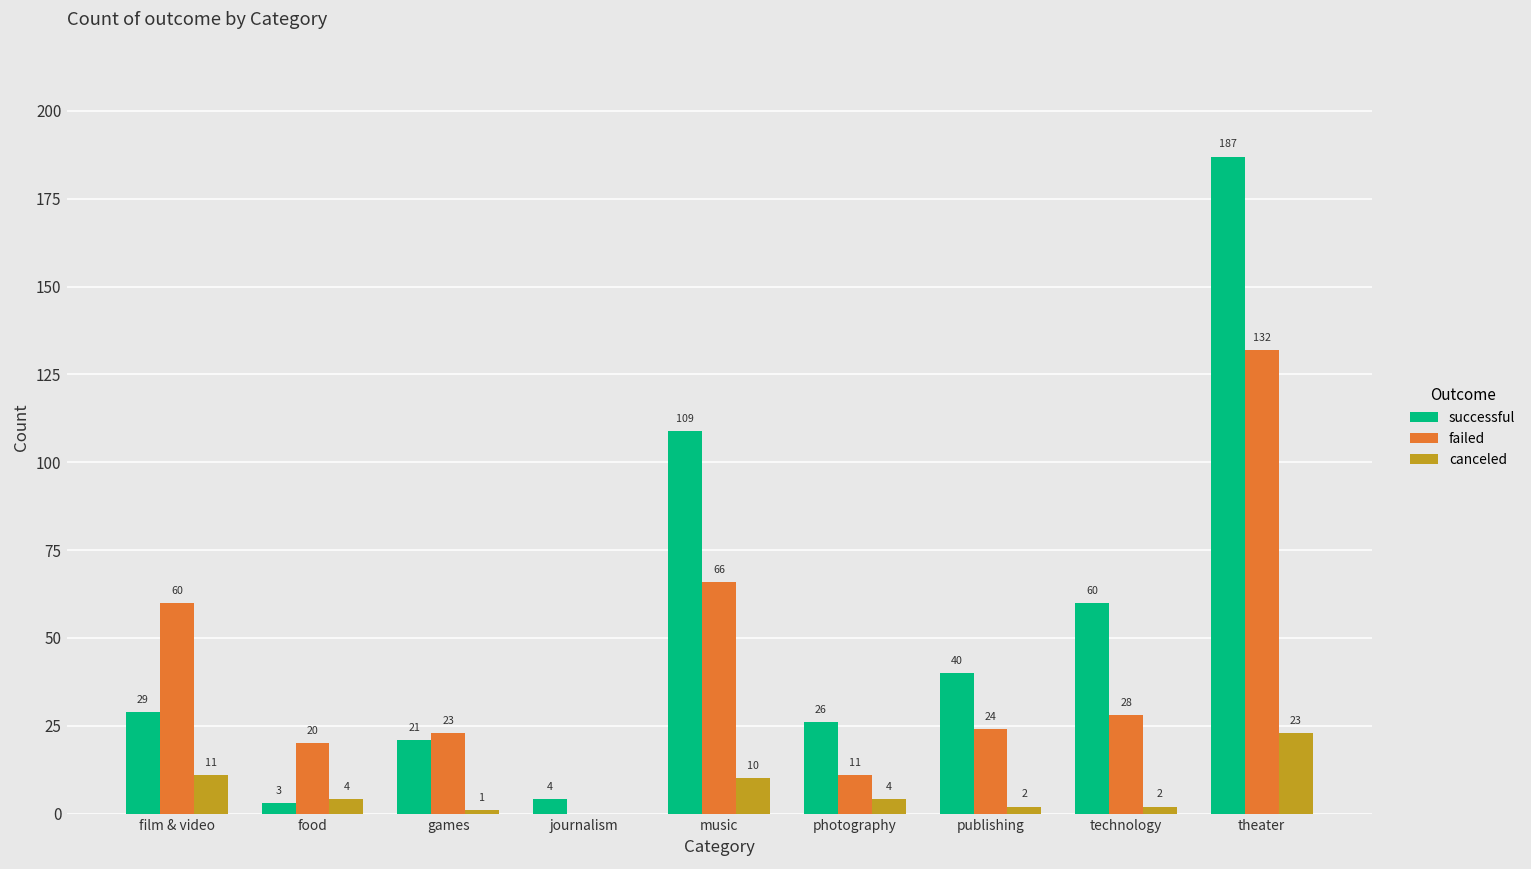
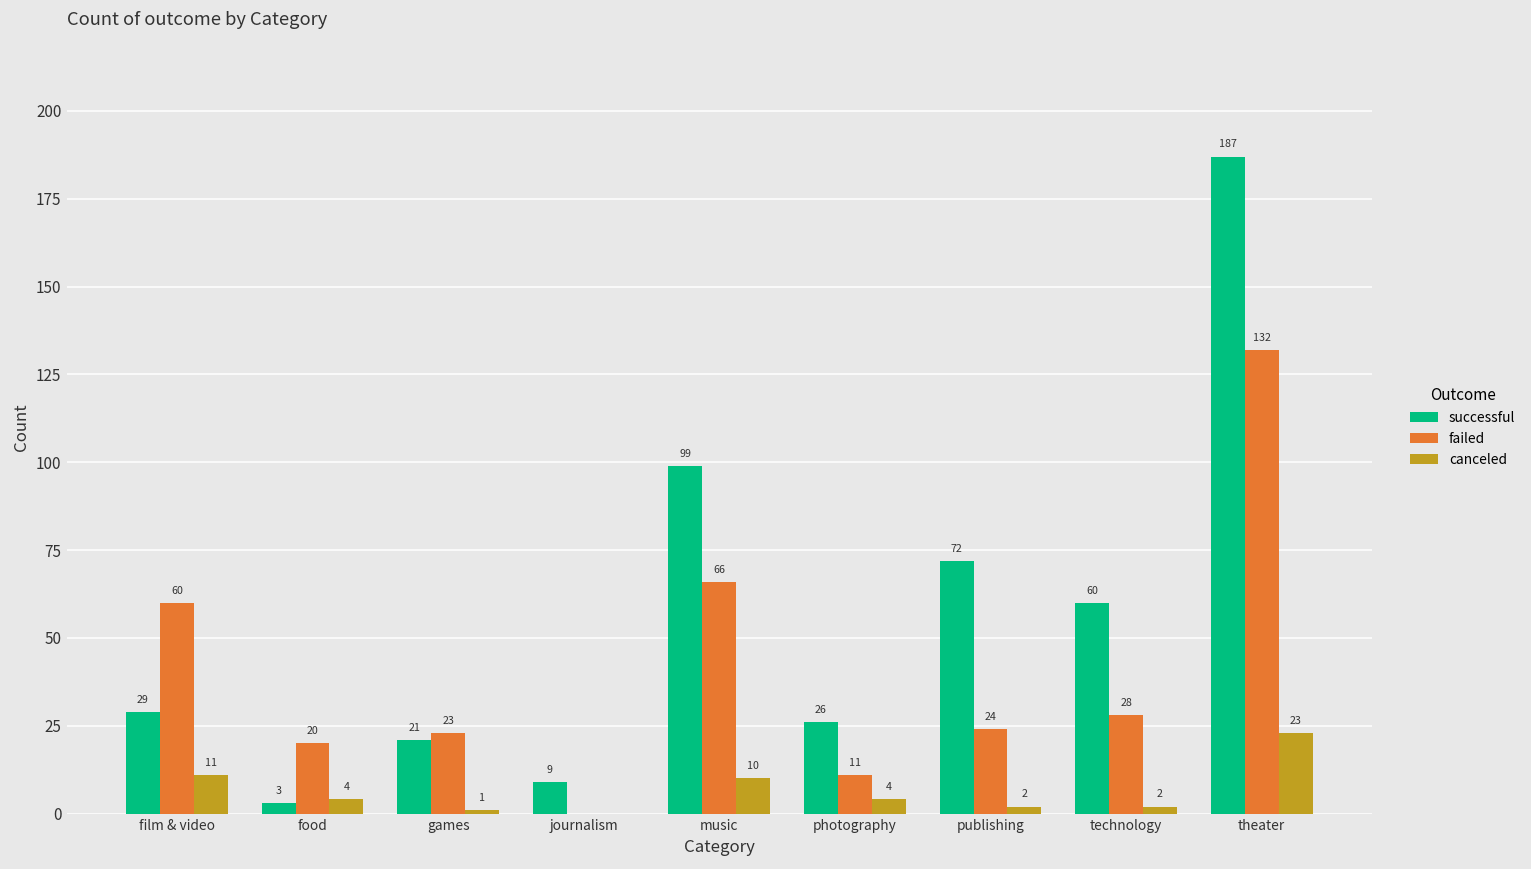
successful, journalism: 4 -> 9
successful, music: 109 -> 99
successful, publishing: 40 -> 72
